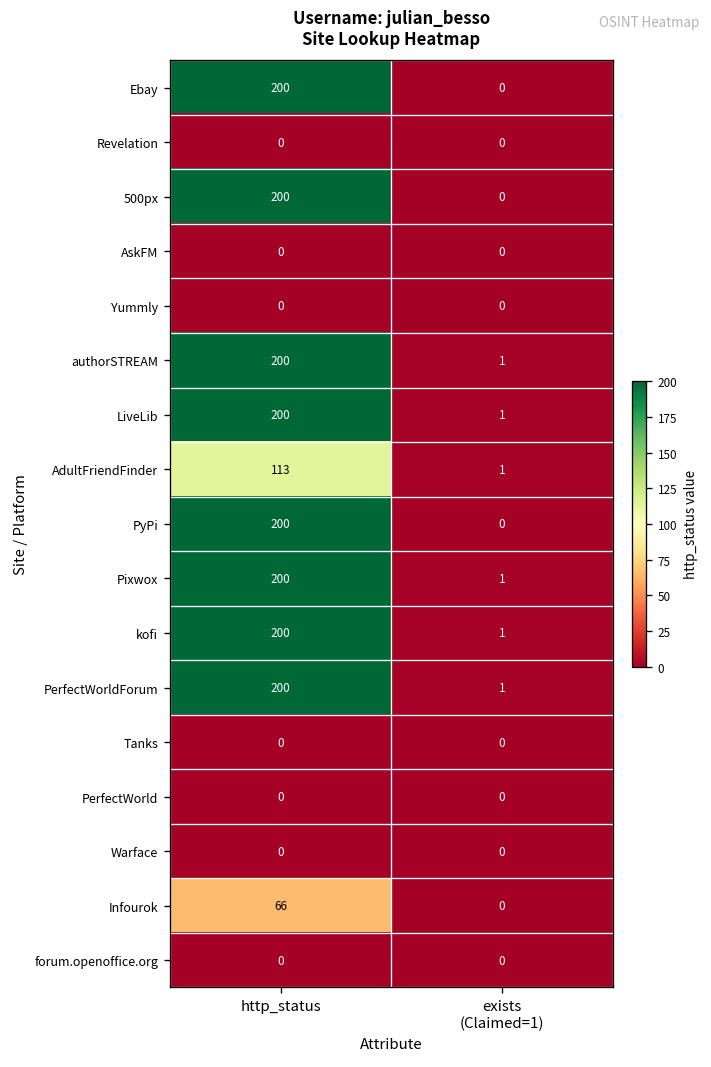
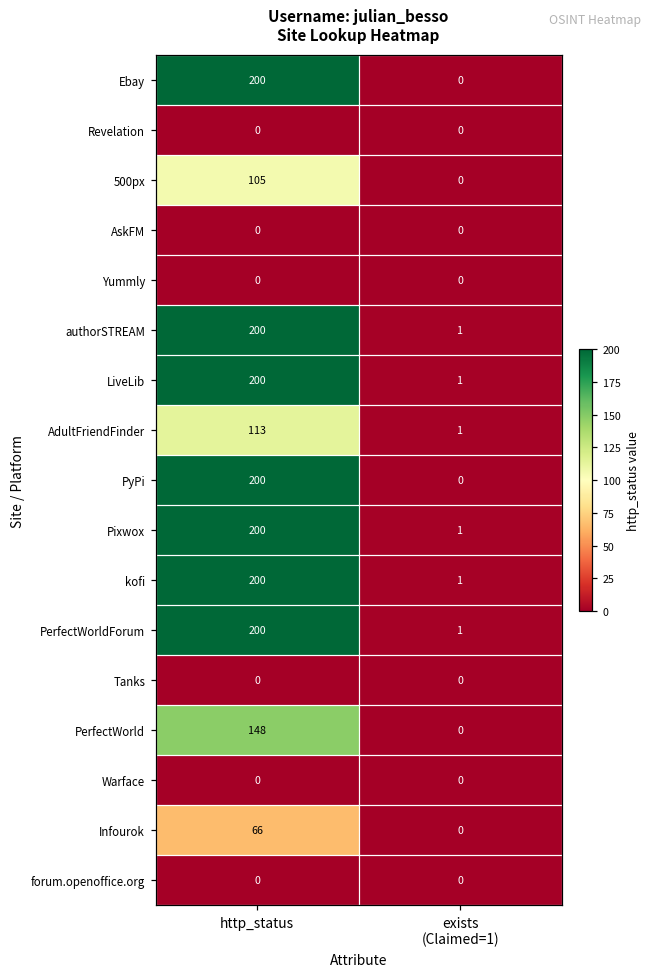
500px, http_status: 200 -> 105
PerfectWorld, http_status: 0 -> 148
